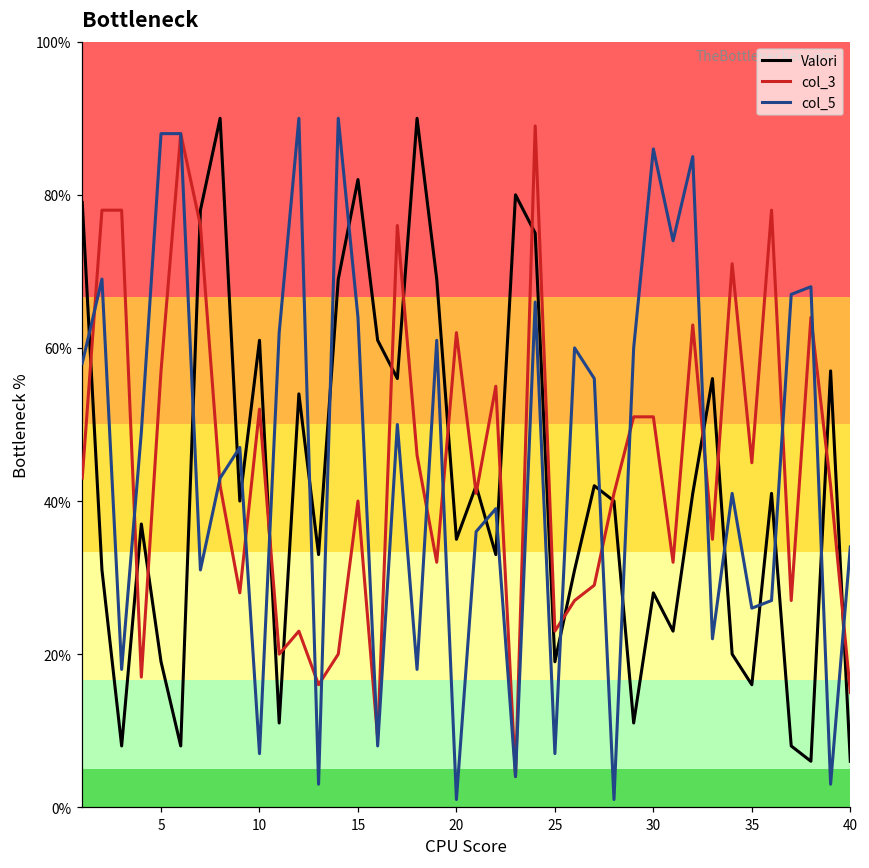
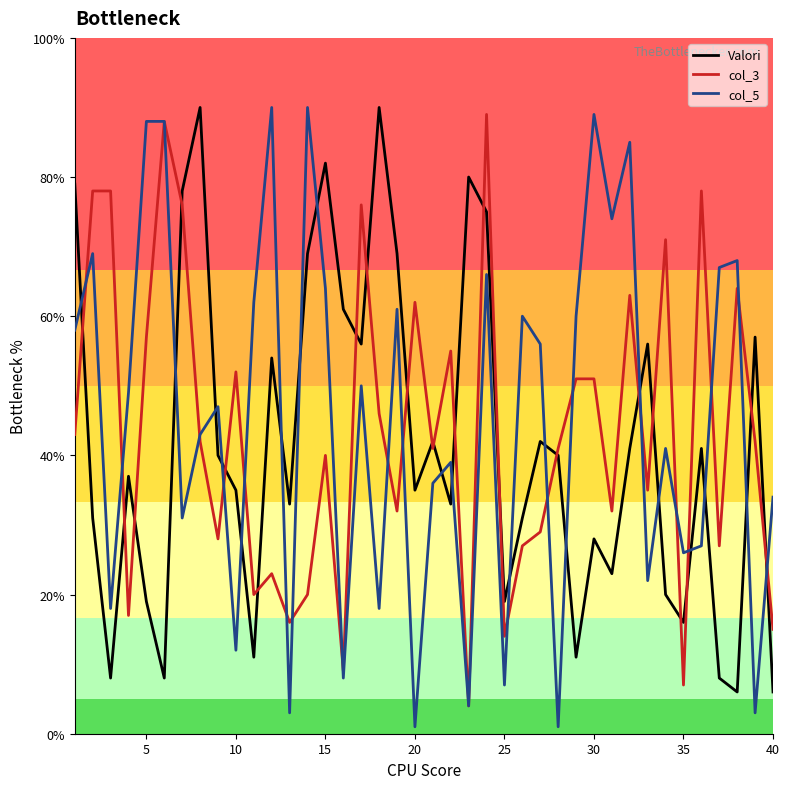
Valori, 10: 61% -> 35%
col_5, 10: 7% -> 12%
col_3, 25: 23% -> 14%
col_5, 30: 86% -> 89%
col_3, 35: 45% -> 7%
